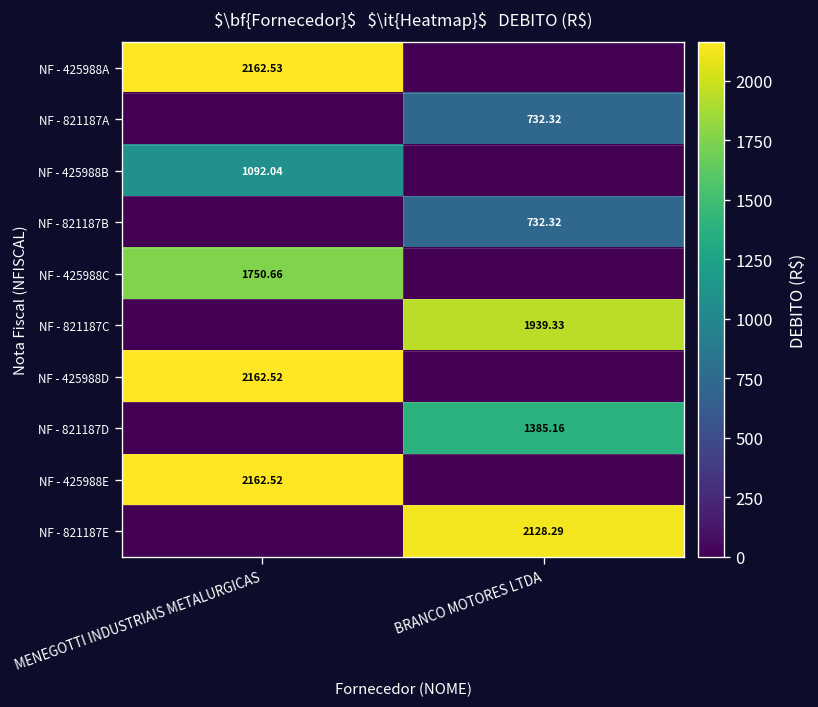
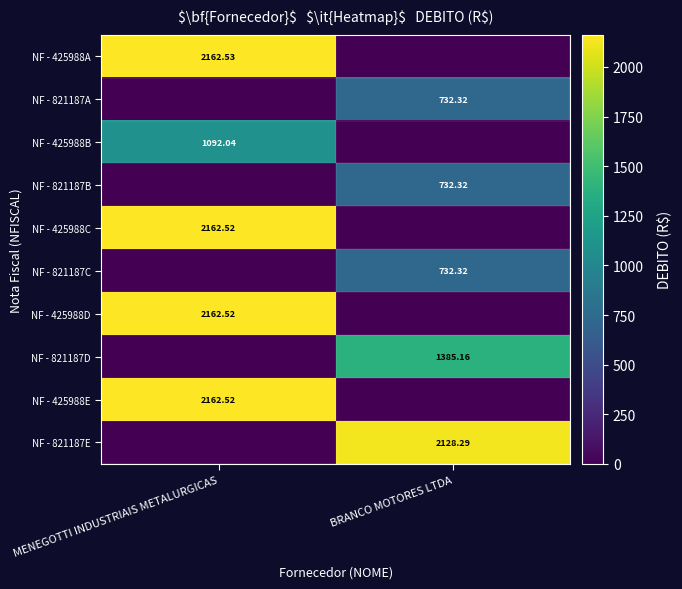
NF - 425988C, MENEGOTTI INDUSTRIAIS METALURGICAS: 1750.66 -> 2162.52
NF - 821187C, BRANCO MOTORES LTDA: 1939.33 -> 732.32
